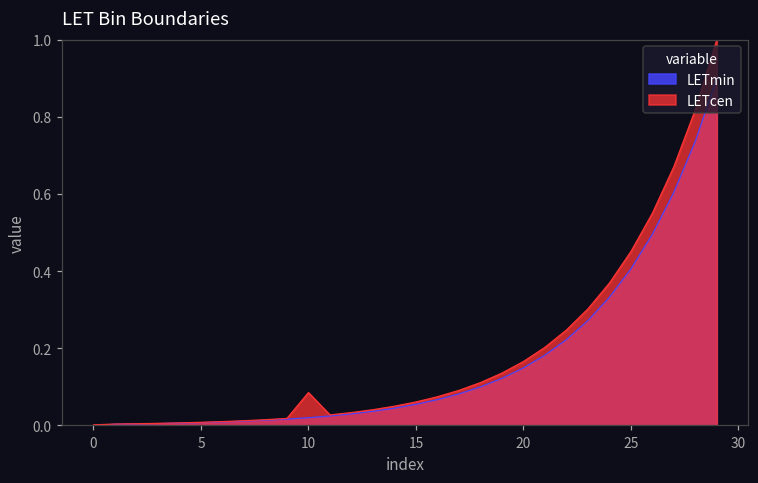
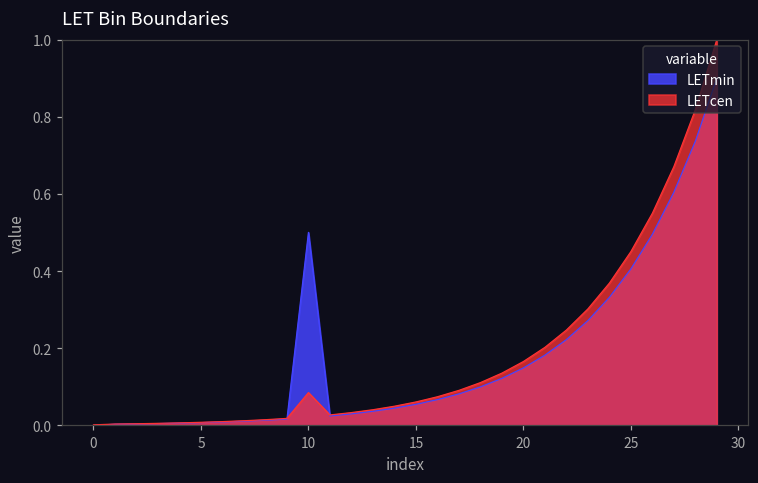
LETmin, 10: 0.02 -> 0.50
